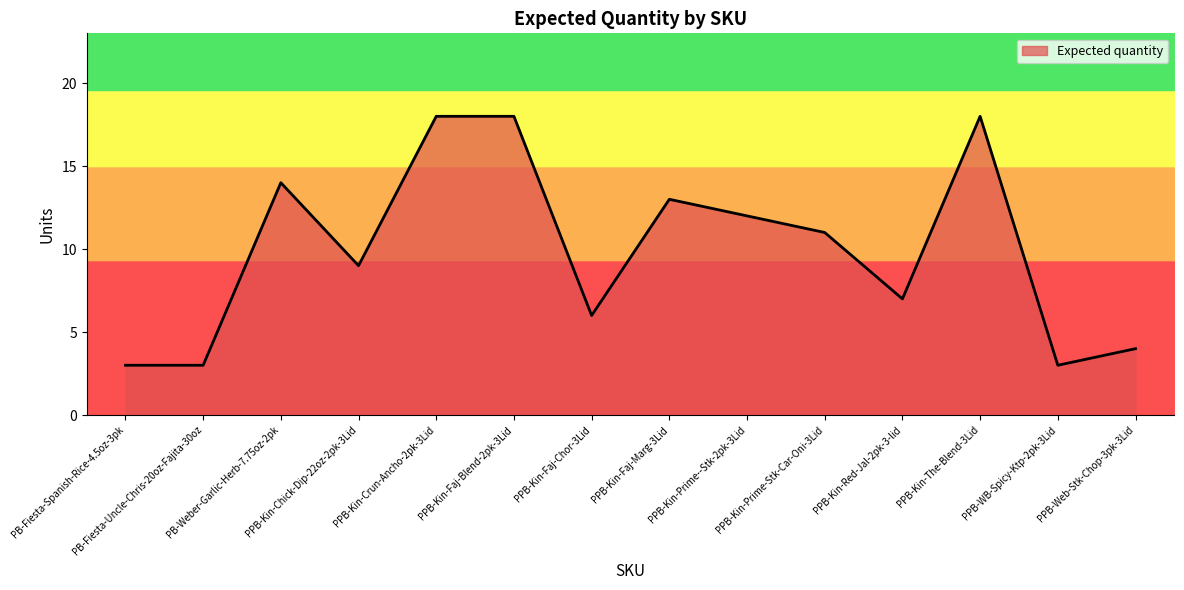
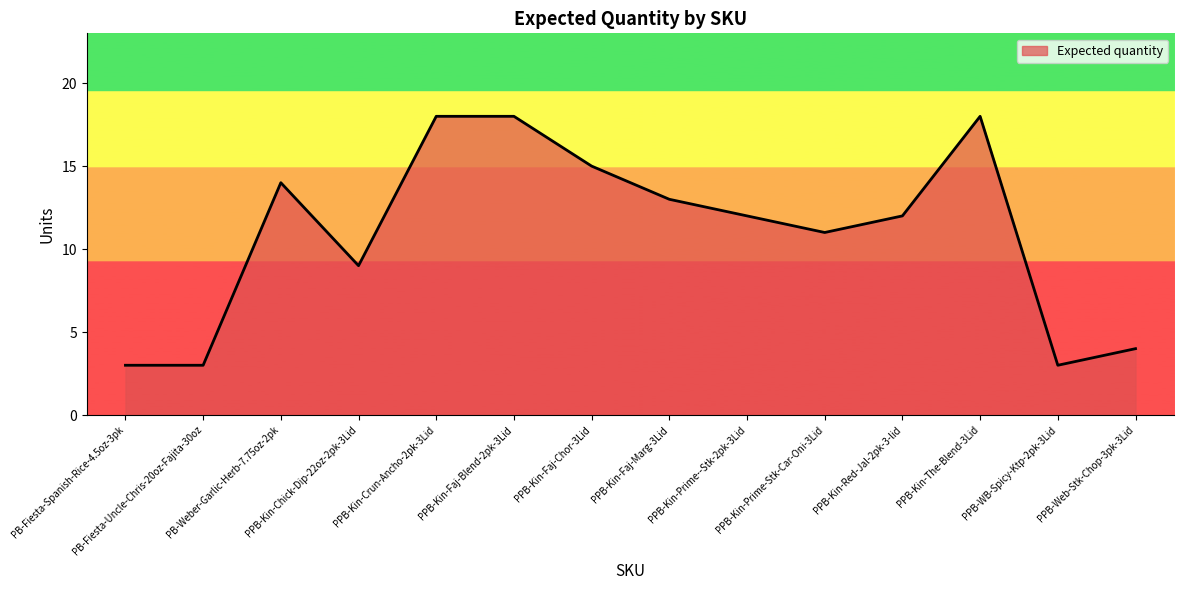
PPB-Kin-Faj-Chor-3Lid: 6 -> 15
PPB-Kin-Red-Jal-2pk-3-lid: 7 -> 12
